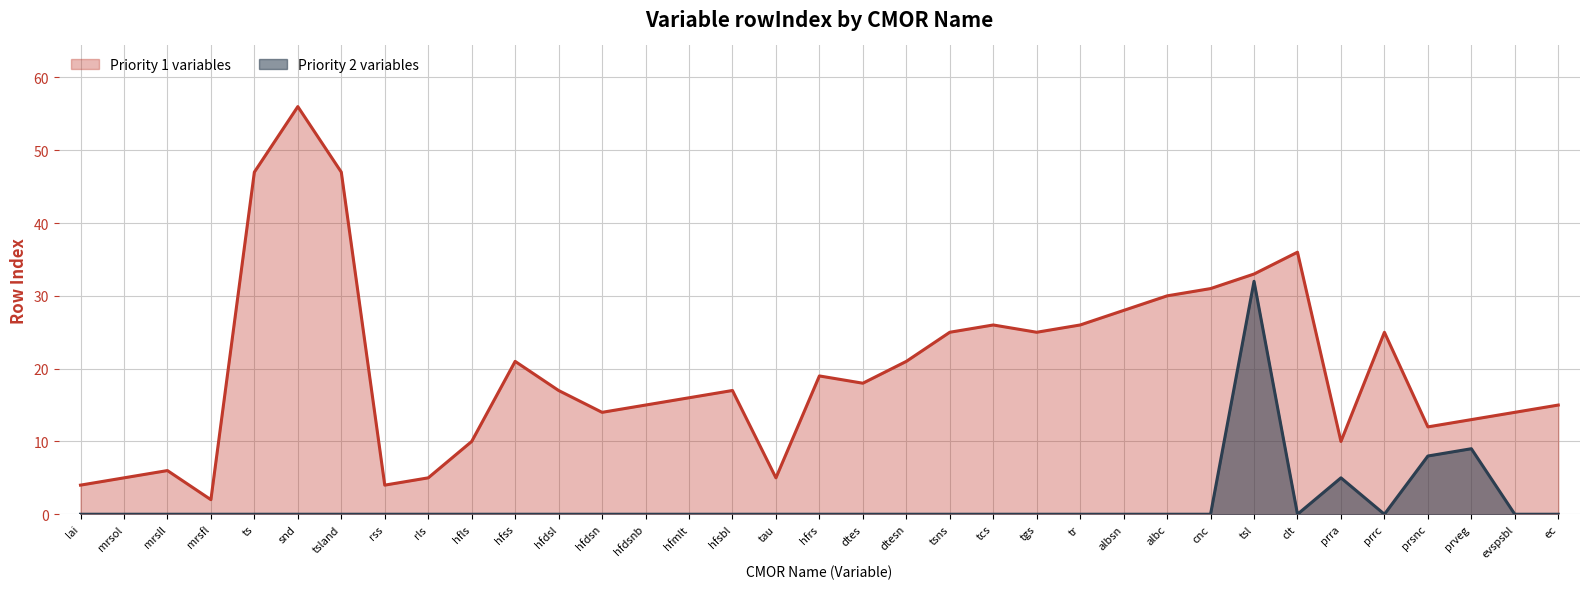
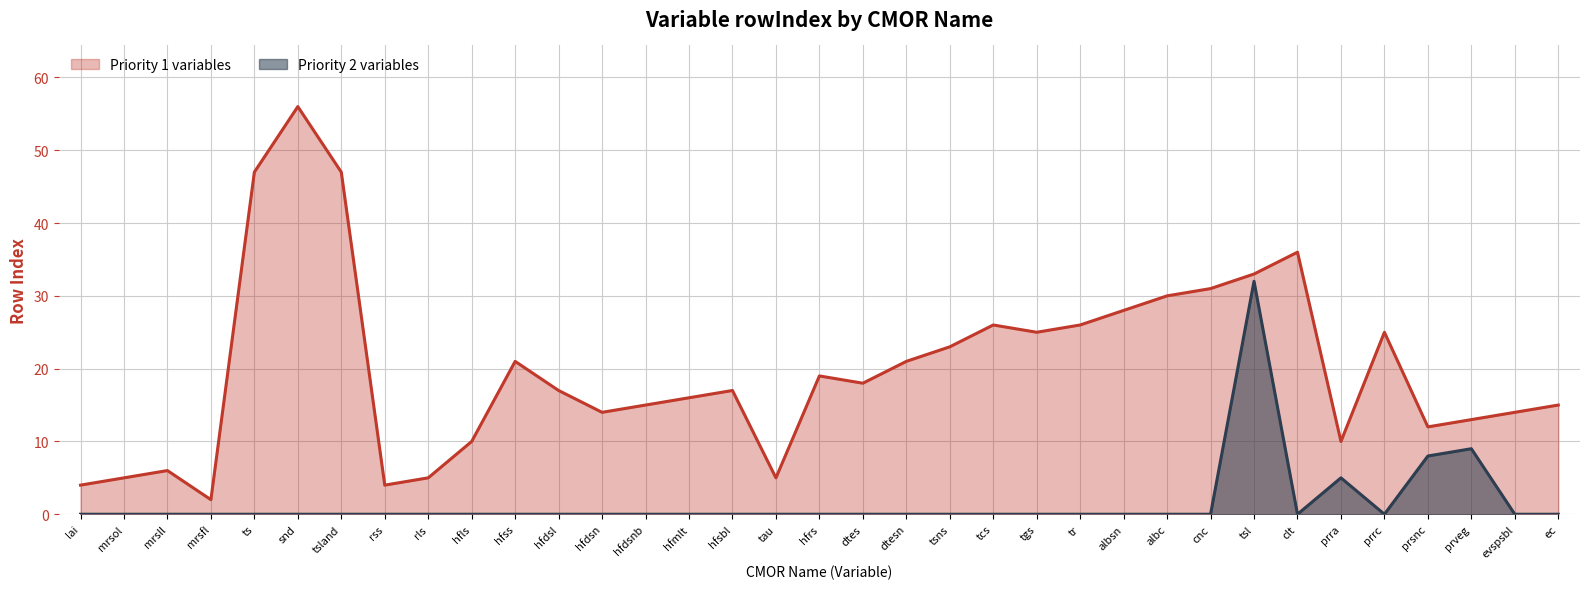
Priority 1 variables, tsns: 25 -> 23
